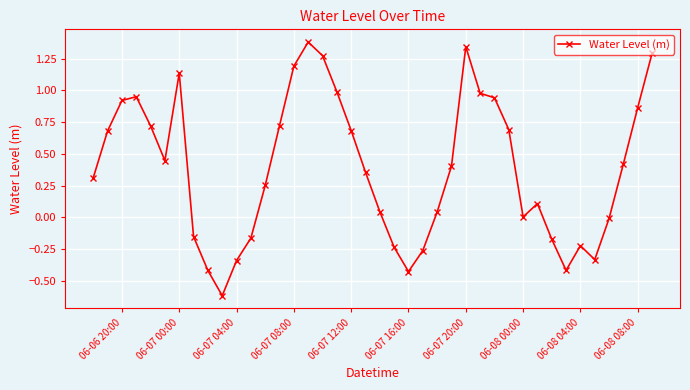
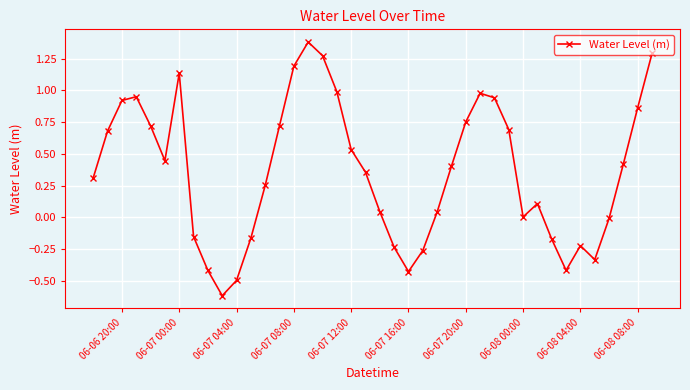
06-07 04:00: -0.34 -> -0.50
06-07 12:00: 0.68 -> 0.53
06-07 20:00: 1.34 -> 0.75
